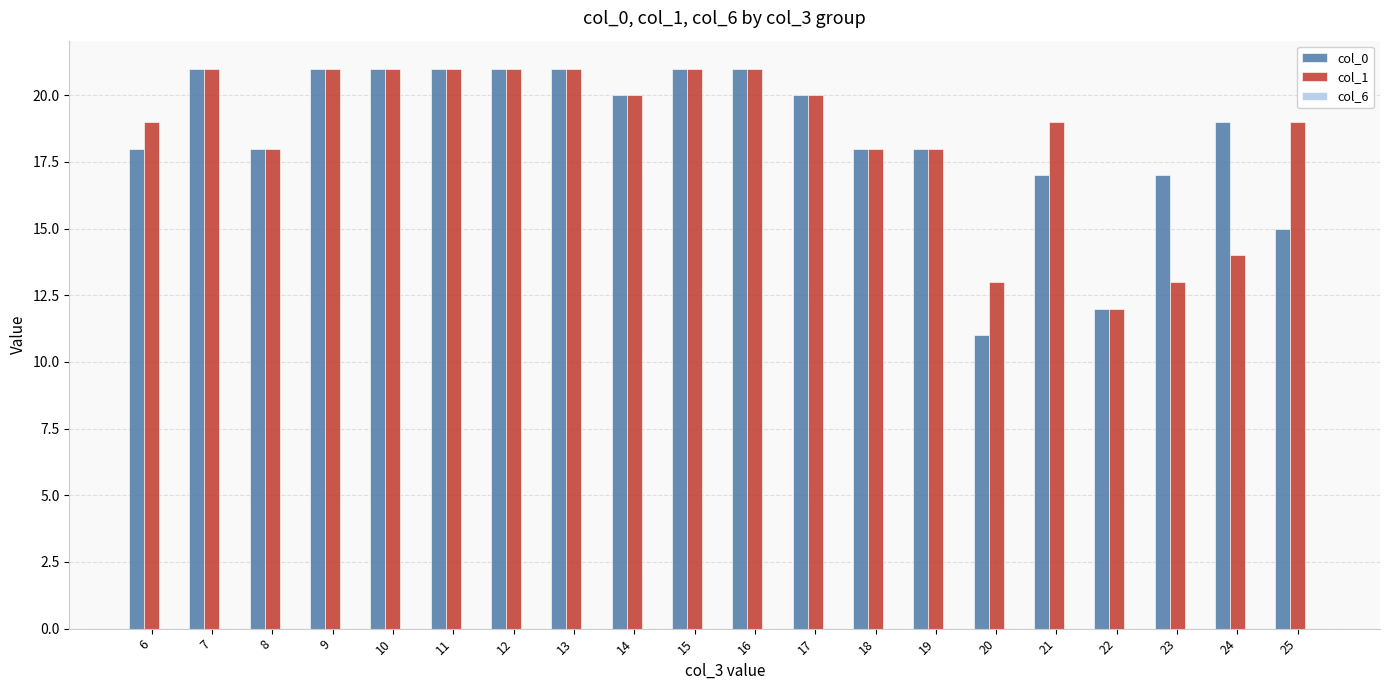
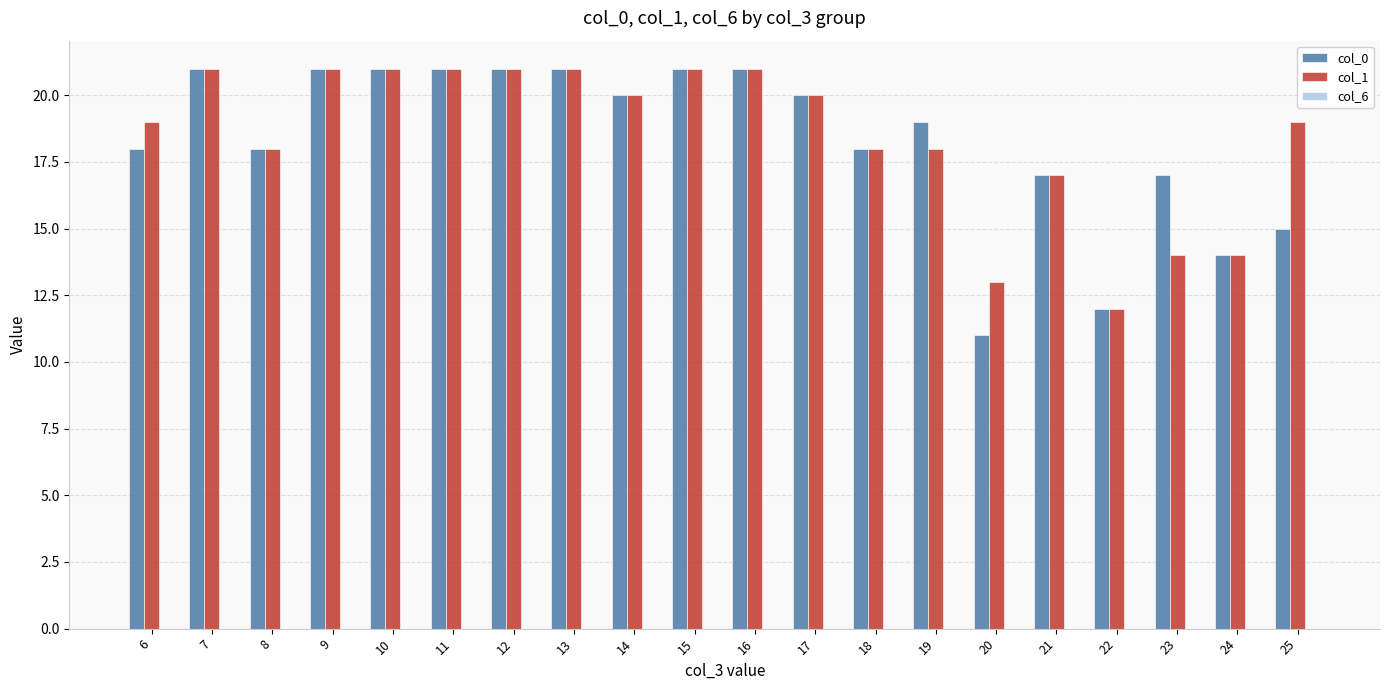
col_0, 19: 18 -> 19
col_1, 21: 19 -> 17
col_1, 23: 13 -> 14
col_0, 24: 19 -> 14
